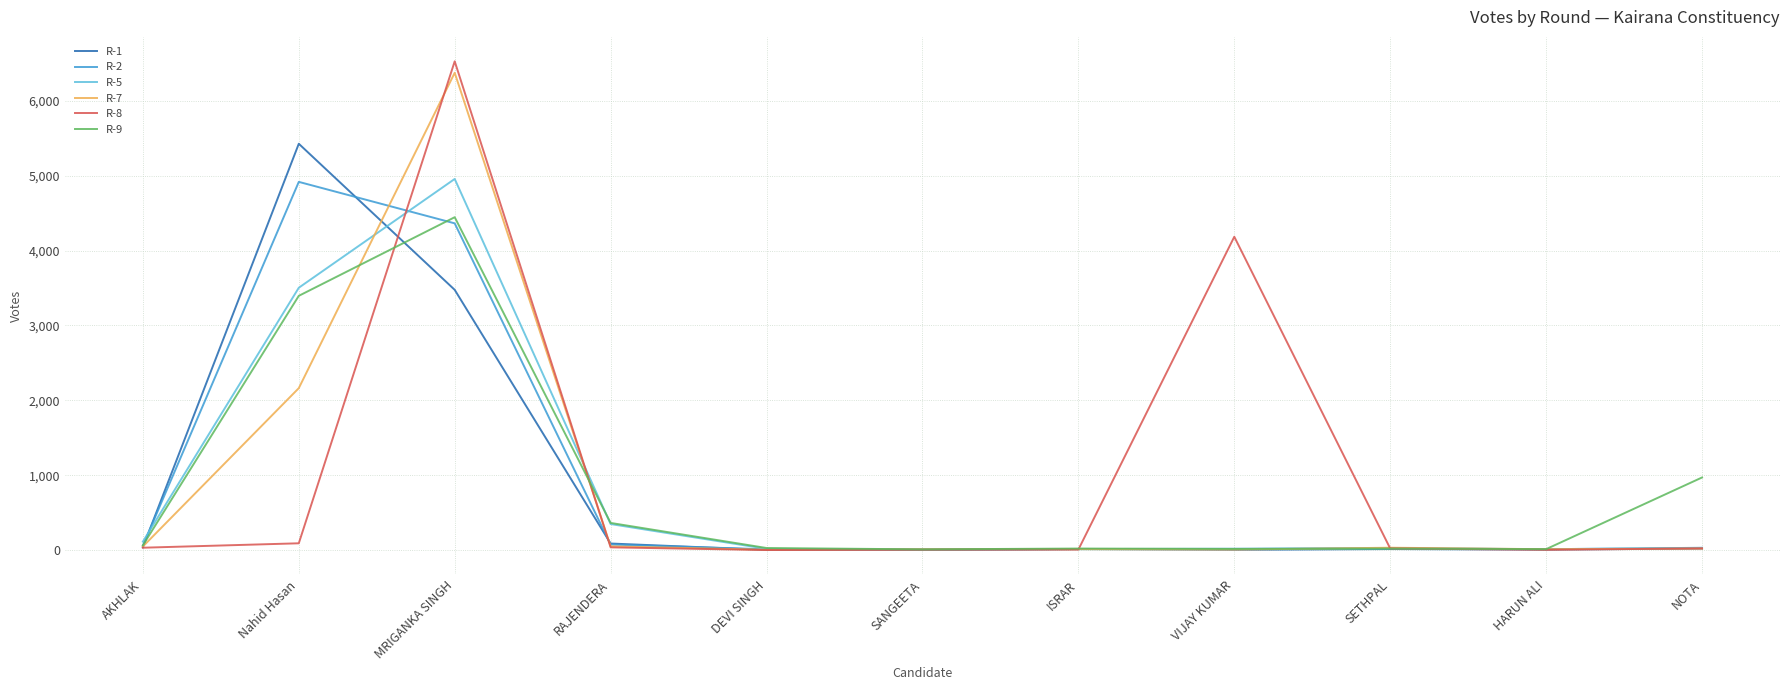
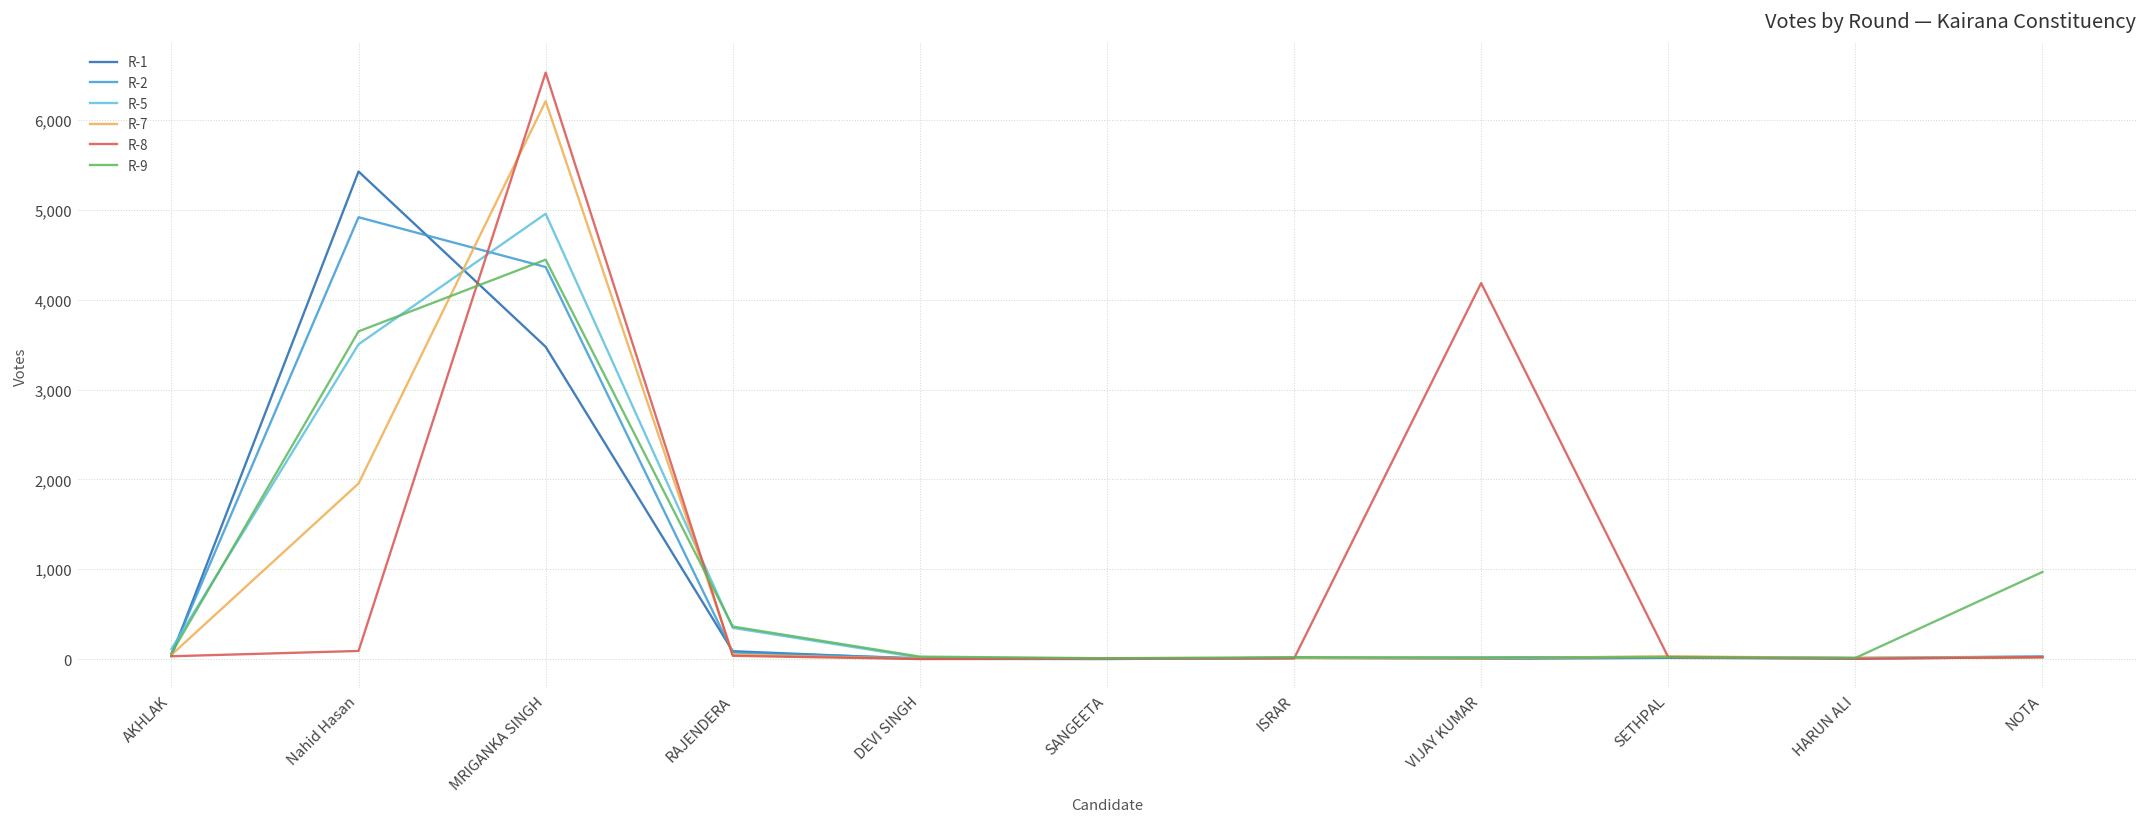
R-7, Nahid Hasan: 2,200 -> 2,000
R-9, Nahid Hasan: 3,400 -> 3,600
R-7, MRIGANKA SINGH: 6,400 -> 6,200
